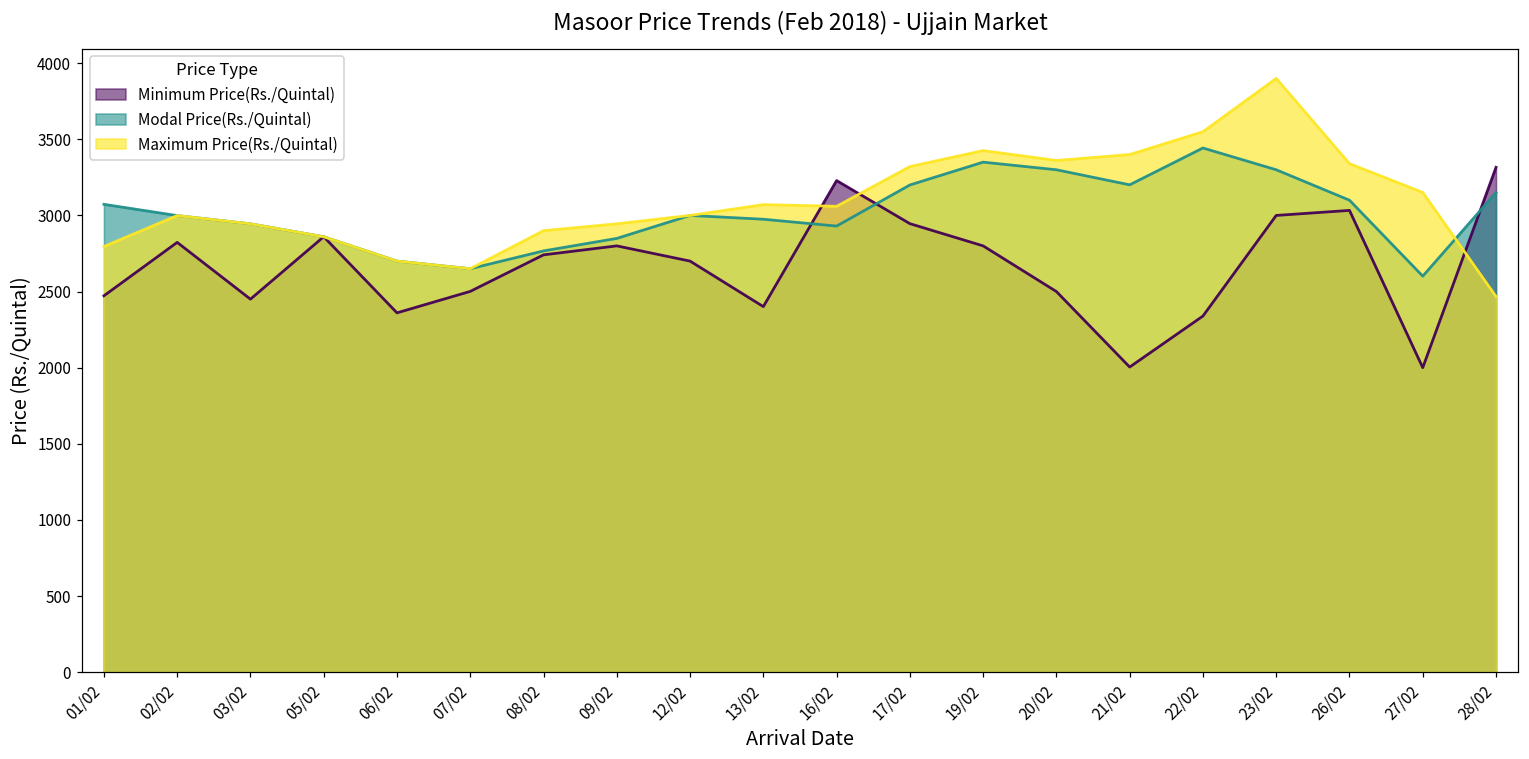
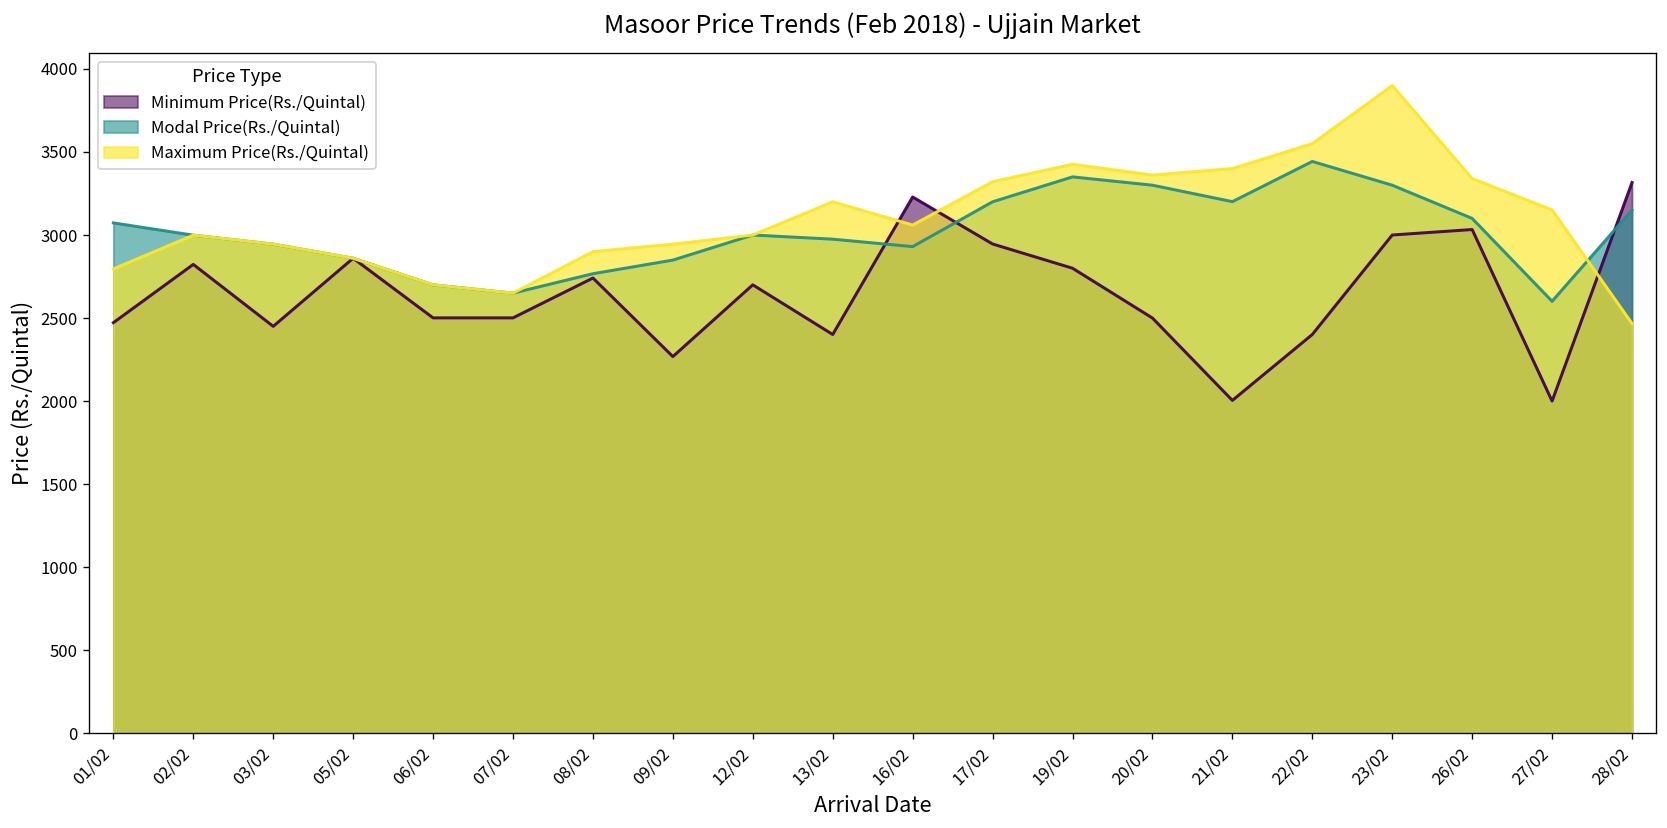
Minimum Price(Rs./Quintal), 06/02: 2360 -> 2500
Minimum Price(Rs./Quintal), 09/02: 2800 -> 2270
Maximum Price(Rs./Quintal), 13/02: 3070 -> 3200
Minimum Price(Rs./Quintal), 22/02: 2340 -> 2400
